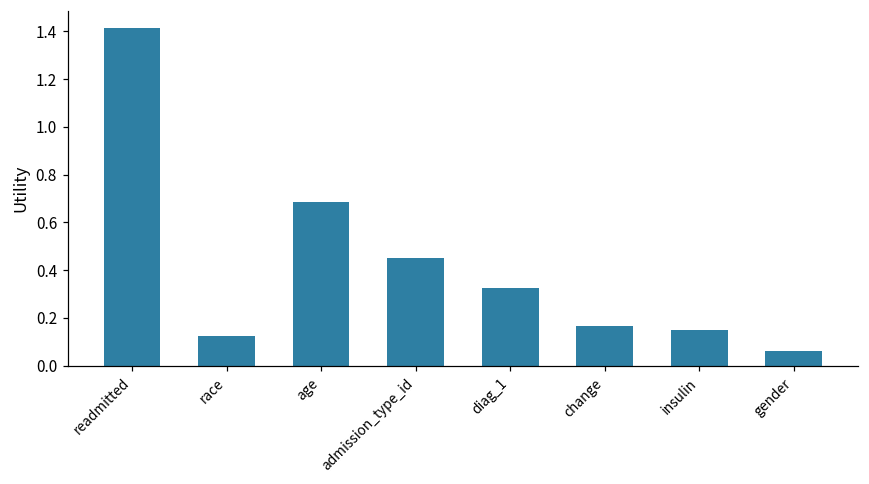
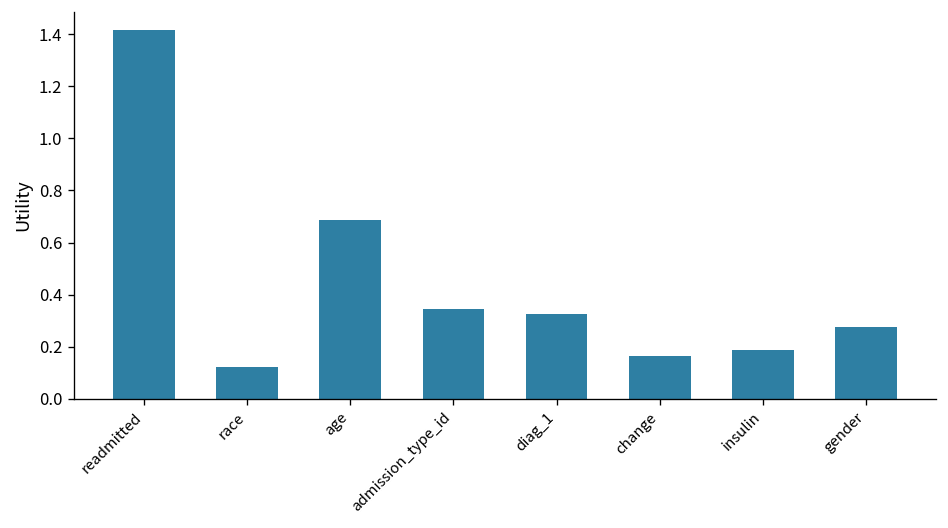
admission_type_id: 0.45 -> 0.34
insulin: 0.15 -> 0.19
gender: 0.06 -> 0.28
